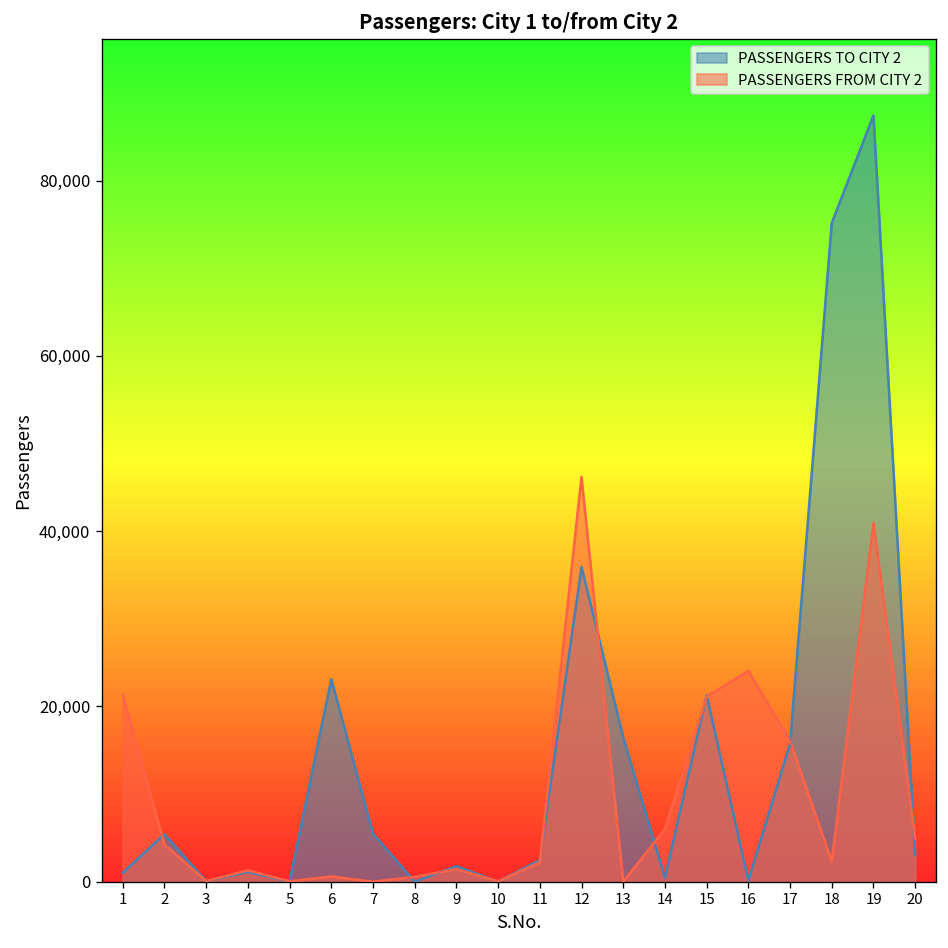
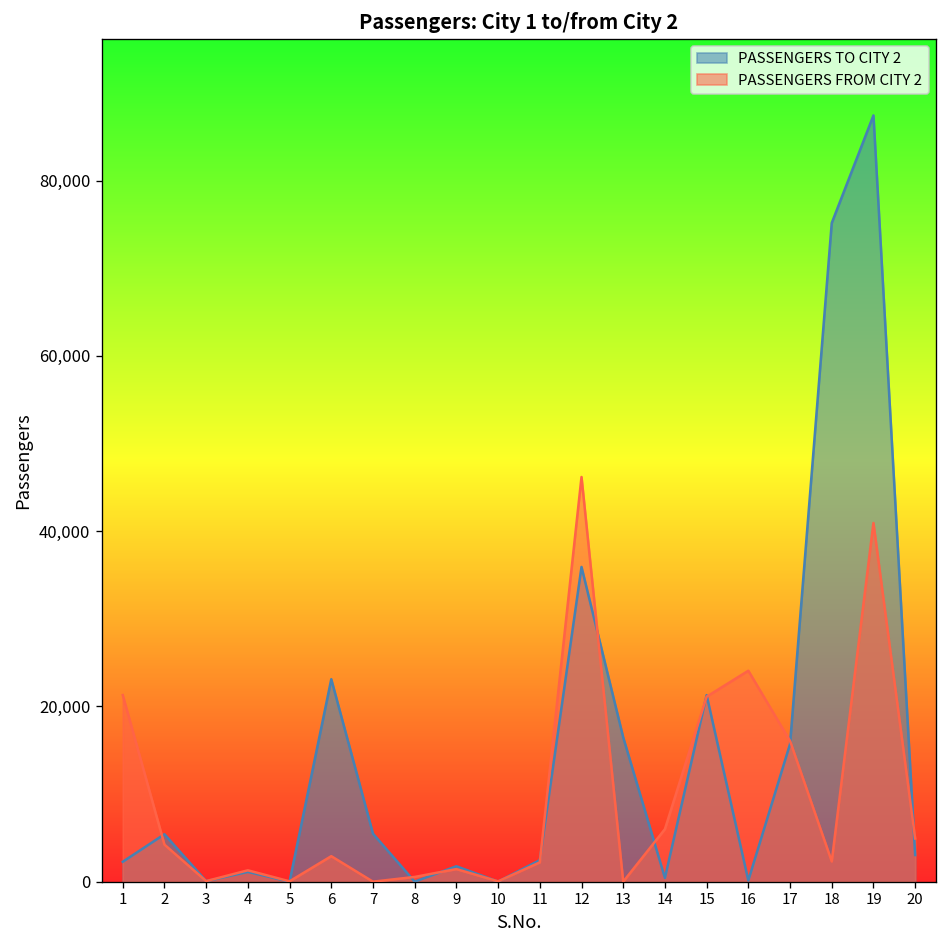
PASSENGERS TO CITY 2, 1: 1,000 -> 2,000
PASSENGERS FROM CITY 2, 6: 1,000 -> 3,000
